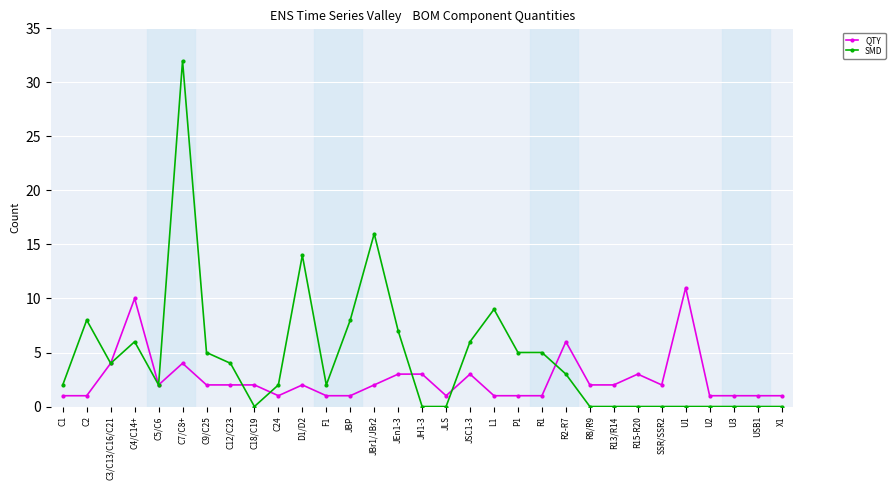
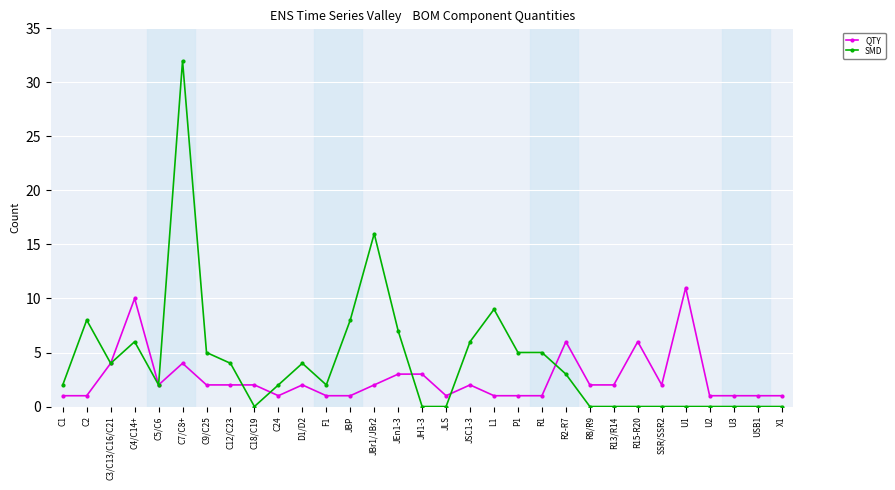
SMD, D1/D2: 14 -> 4
QTY, JSC1-3: 3 -> 2
QTY, R15-R20: 3 -> 6
